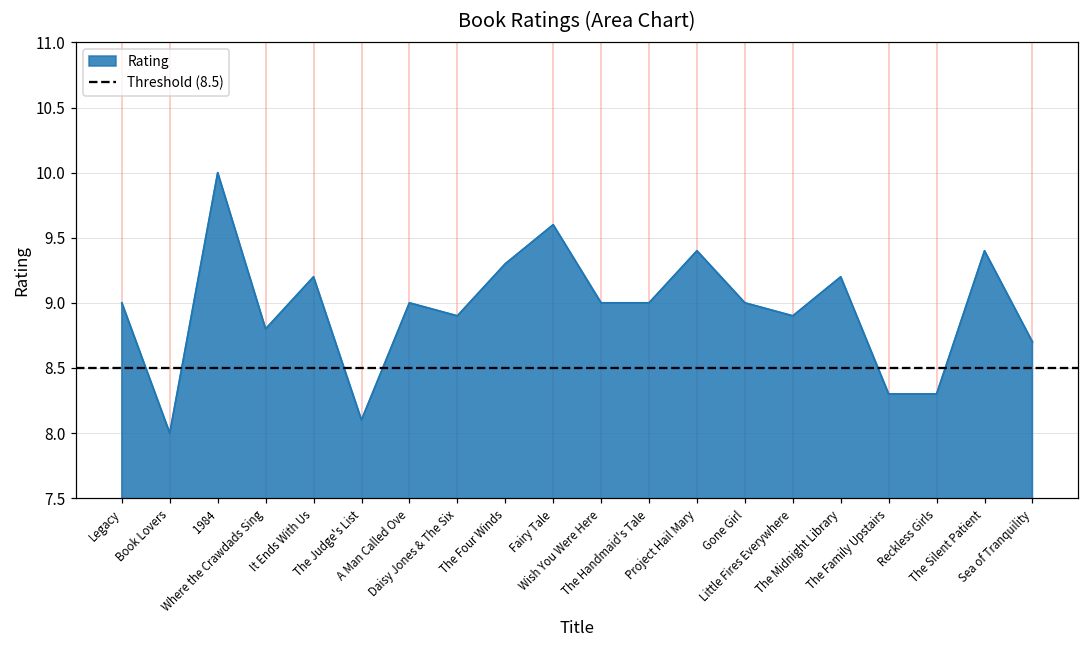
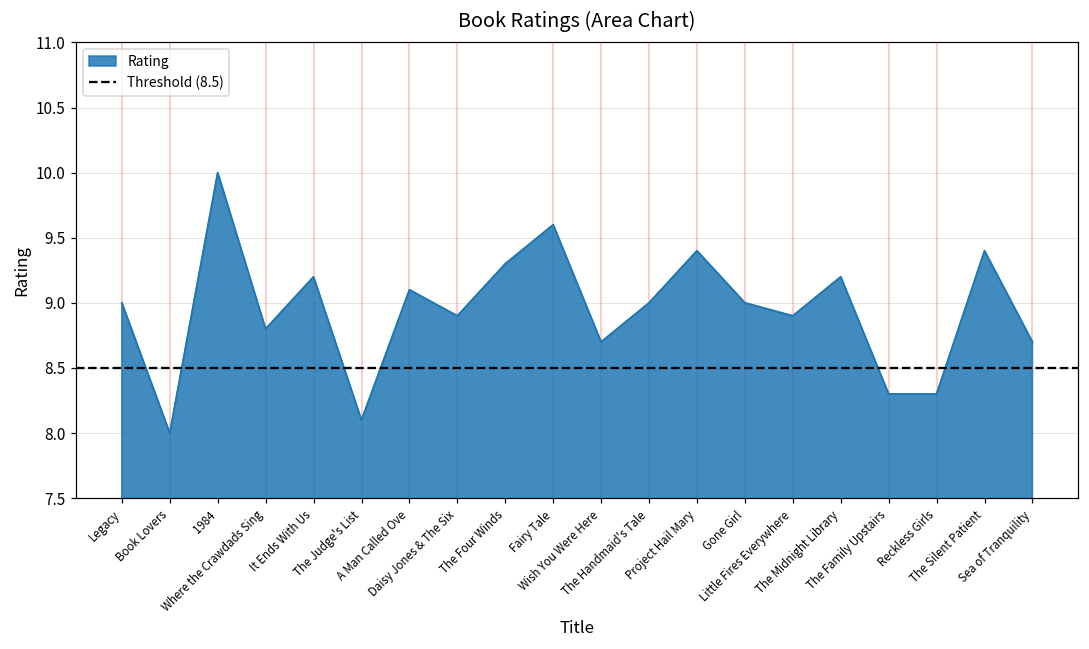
A Man Called Ove: 9.0 -> 9.1
Wish You Were Here: 9.0 -> 8.7
